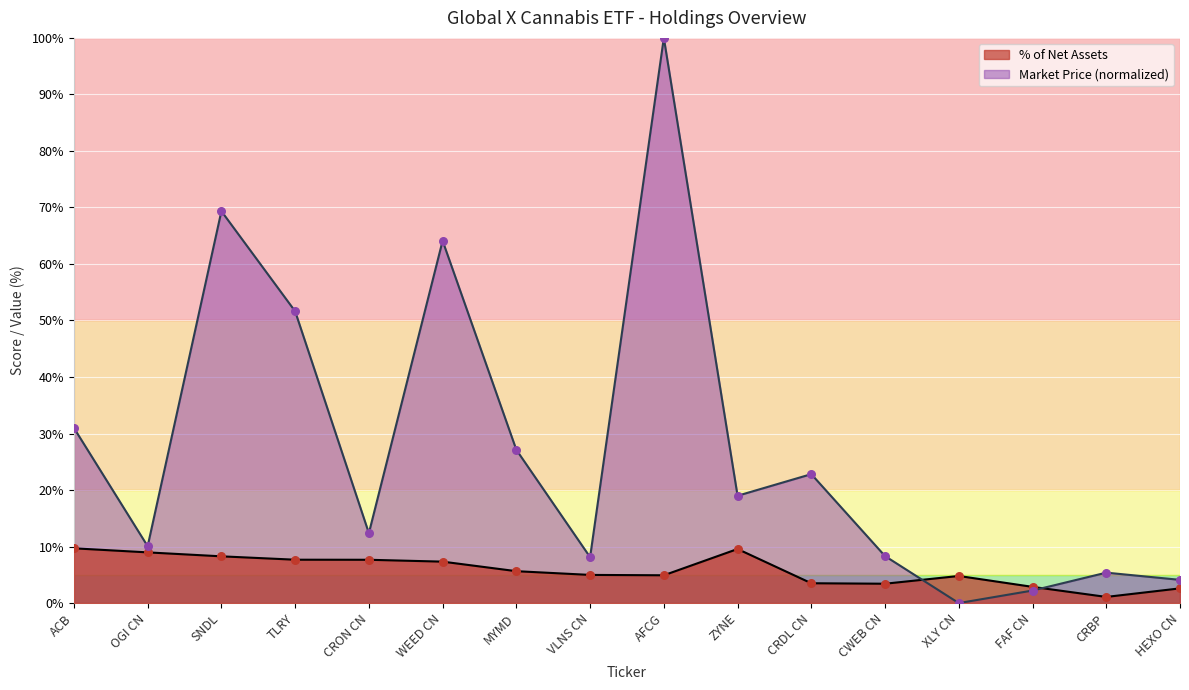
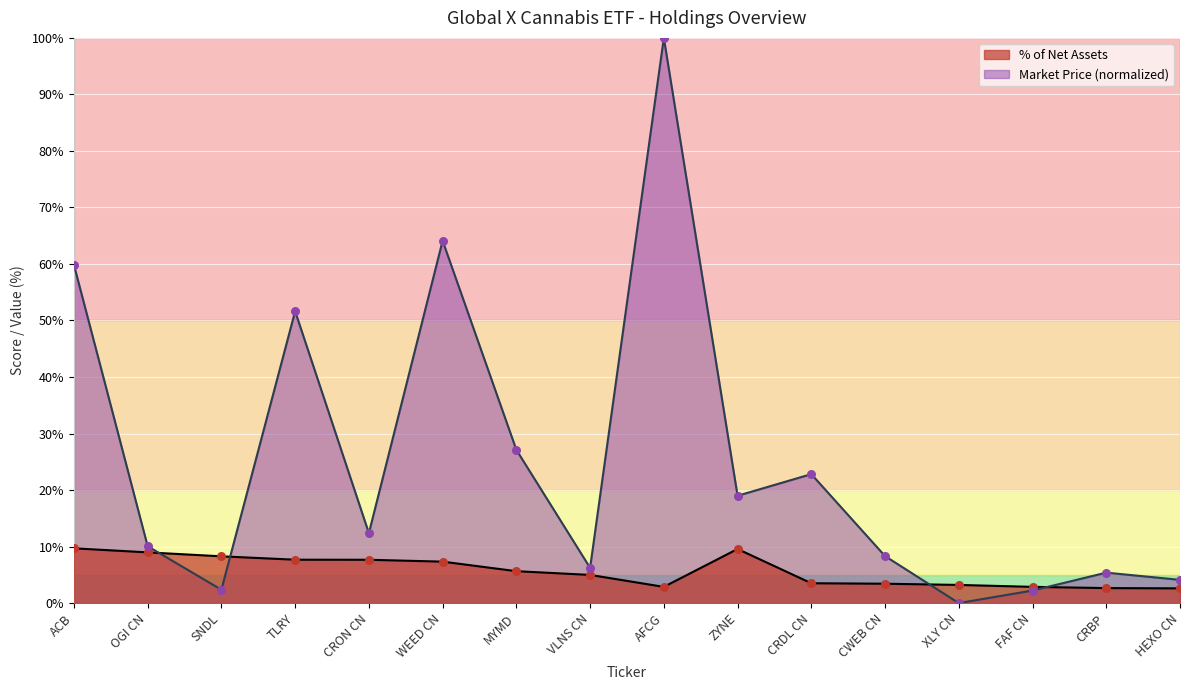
Market Price (normalized), ACB: 31% -> 60%
Market Price (normalized), SNDL: 69% -> 2%
Market Price (normalized), VLNS CN: 8% -> 6%
% of Net Assets, AFCG: 5% -> 3%
% of Net Assets, XLY CN: 5% -> 3%
% of Net Assets, CRBP: 1% -> 3%
